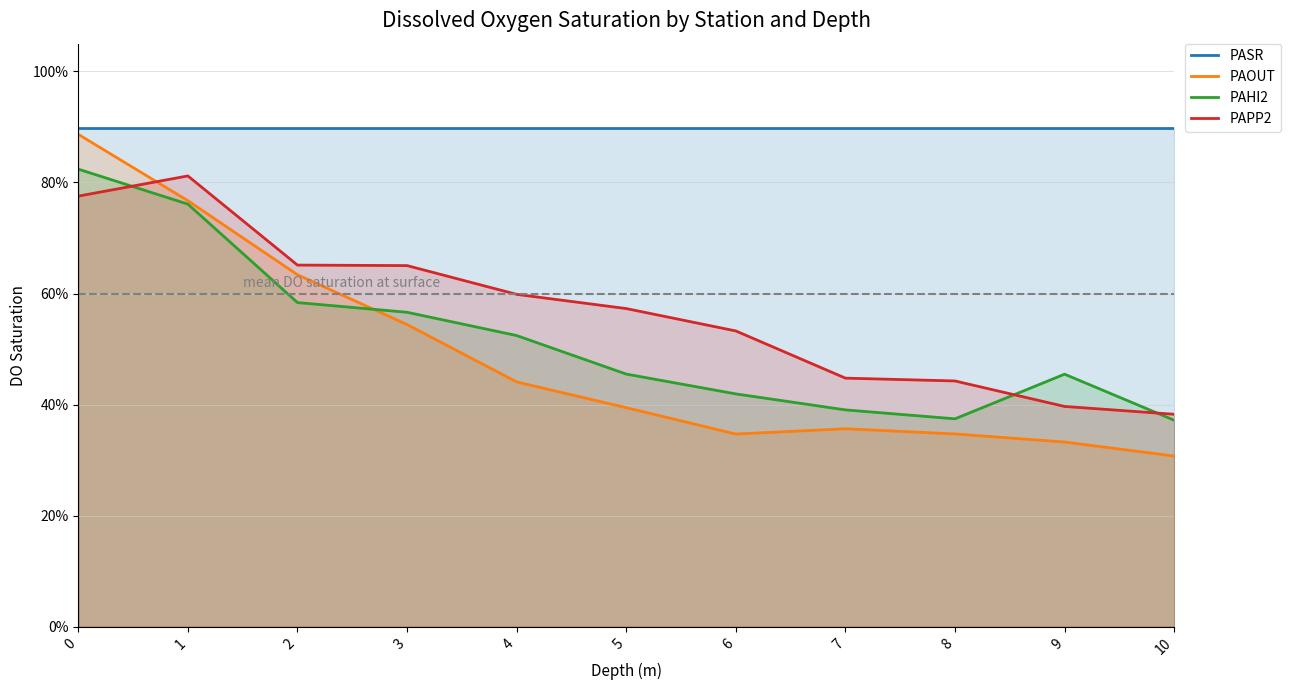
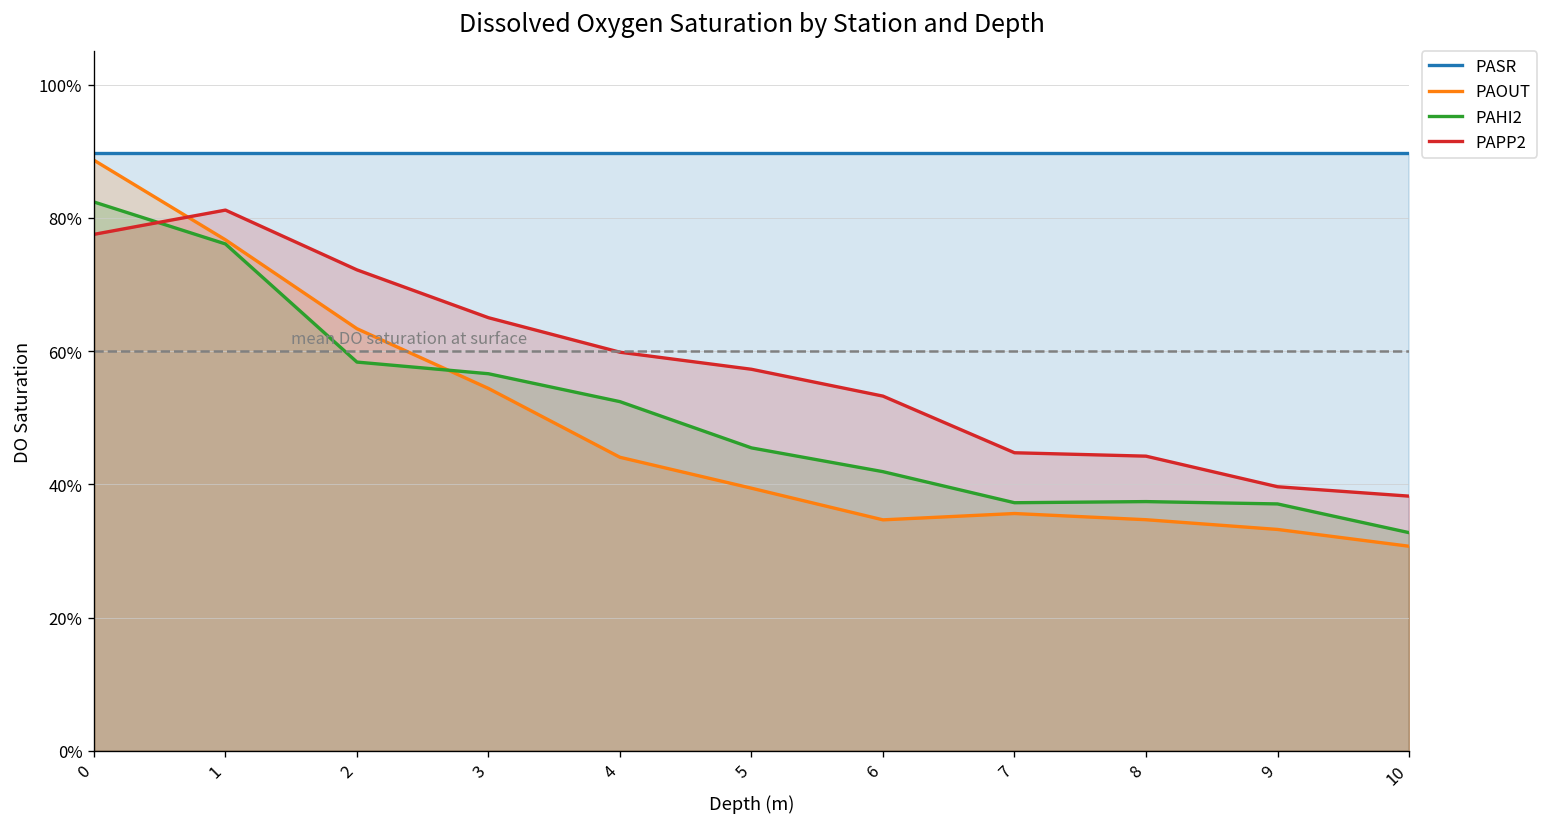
PAPP2, 2: 65% -> 72%
PAHI2, 7: 39% -> 37%
PAHI2, 9: 45% -> 37%
PAHI2, 10: 37% -> 33%
